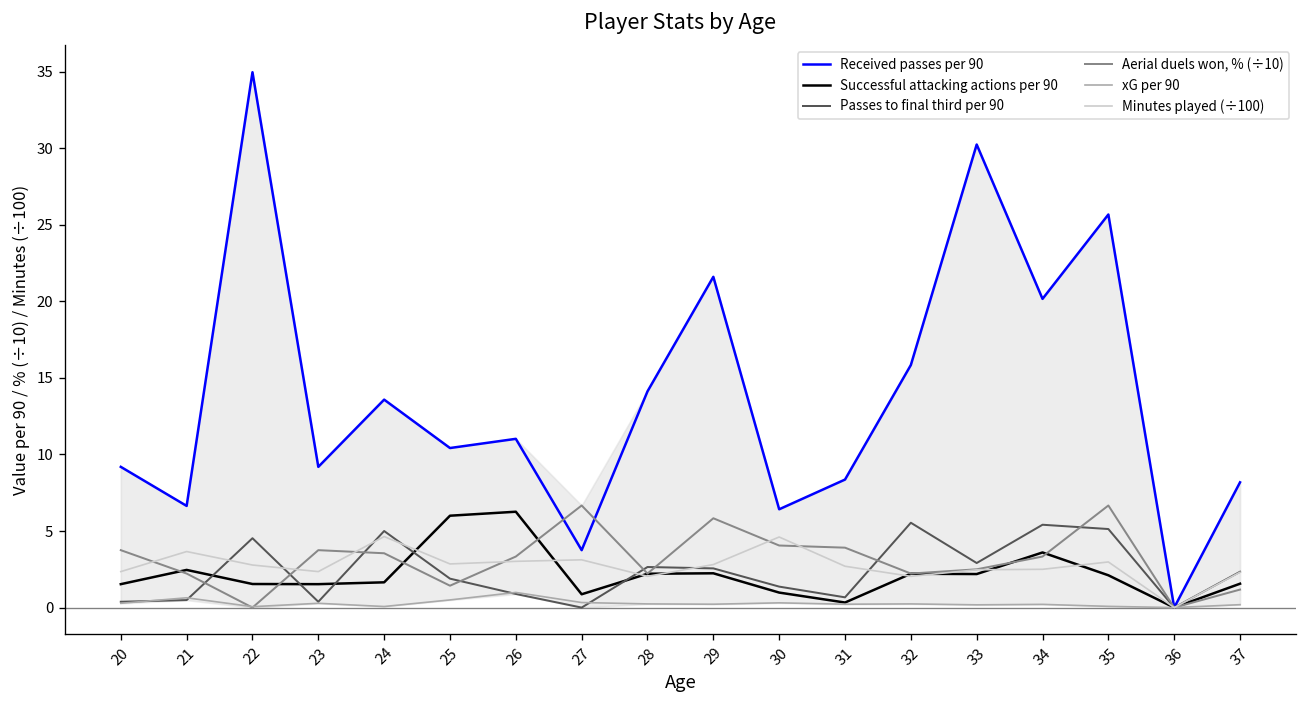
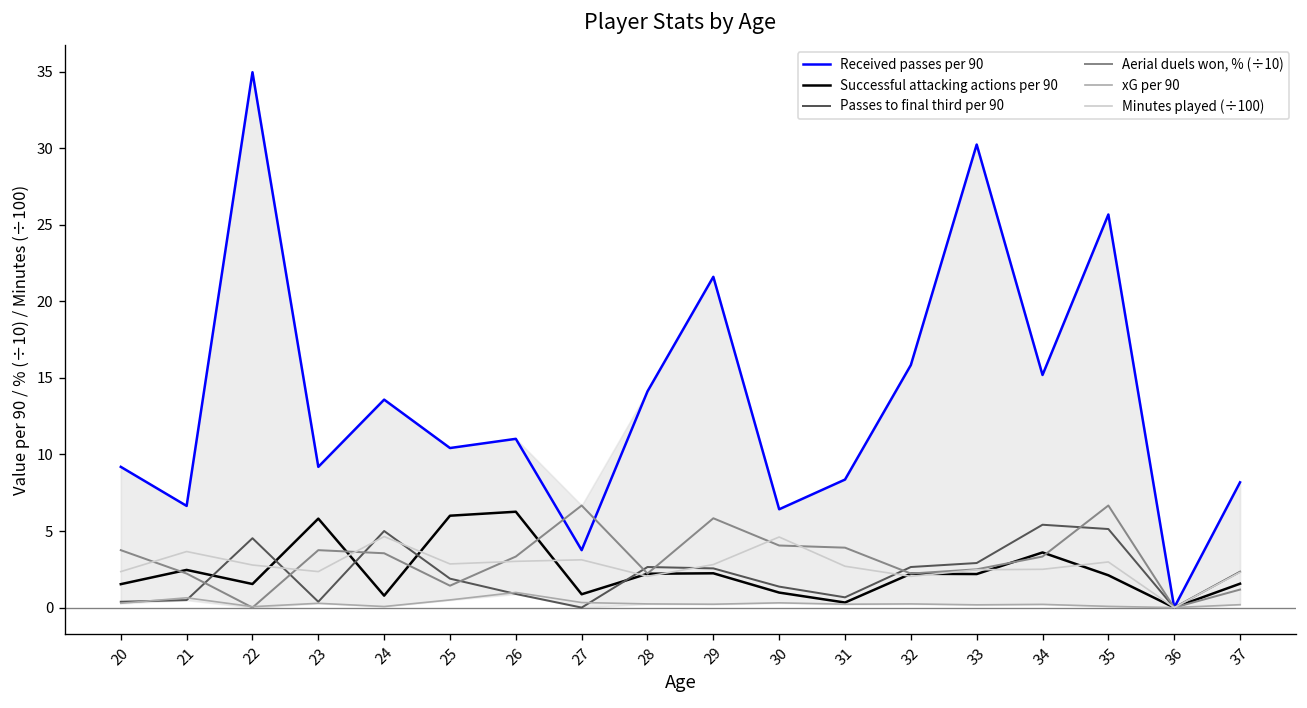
Successful attacking actions per 90, 23: 1.5 -> 5.8
Successful attacking actions per 90, 24: 1.7 -> 0.8
Passes to final third per 90, 32: 5.5 -> 2.7
Received passes per 90, 34: 20.2 -> 15.2
